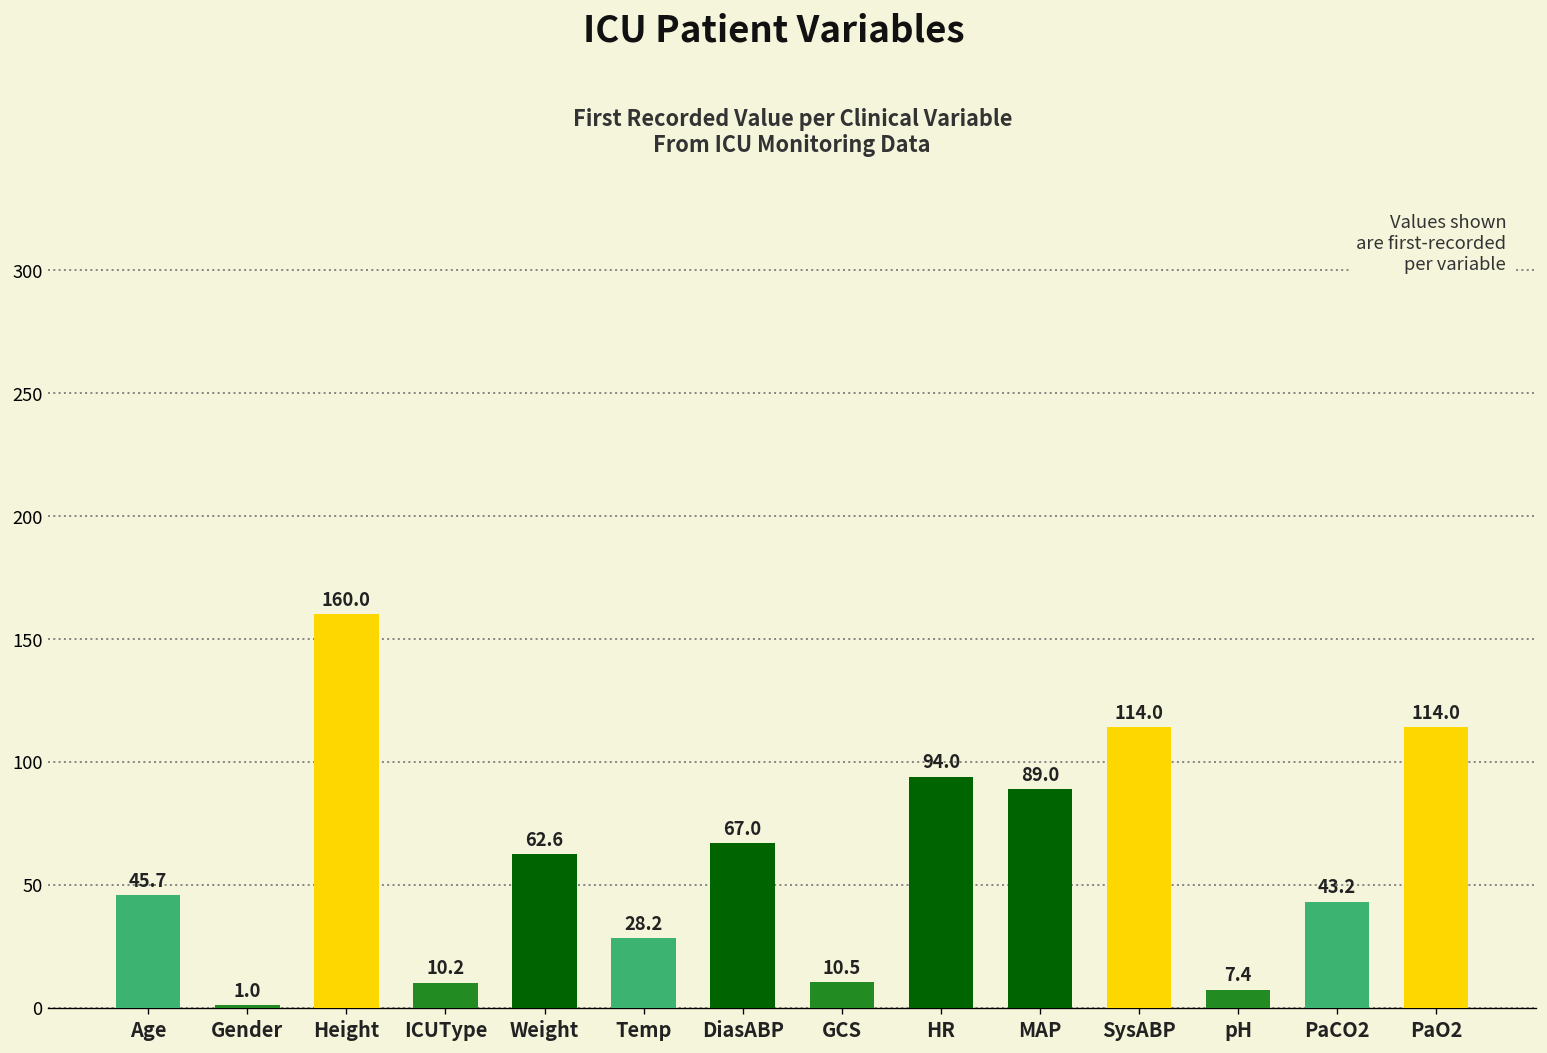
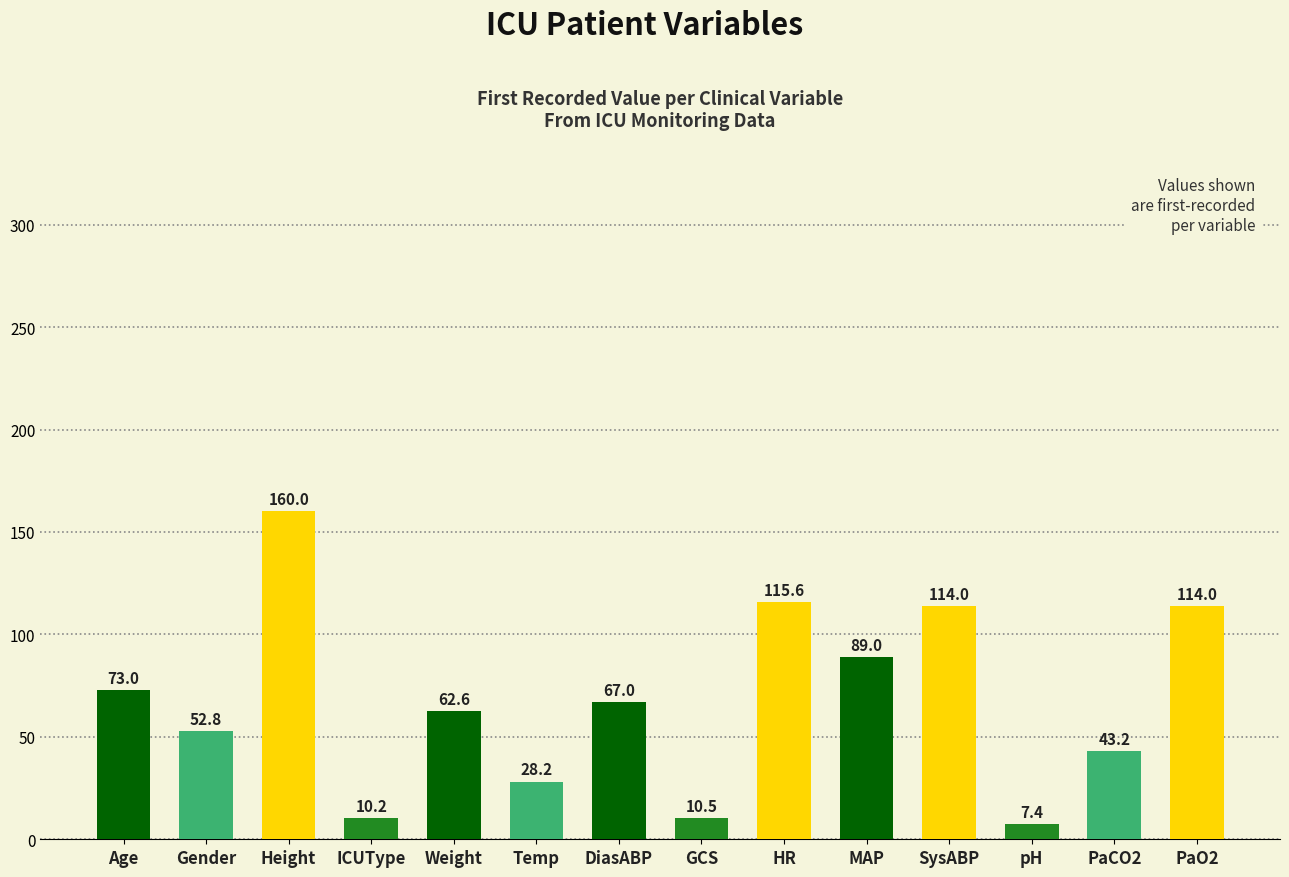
Age: 45.7 -> 73.0
Gender: 1.0 -> 52.8
HR: 94.0 -> 115.6
